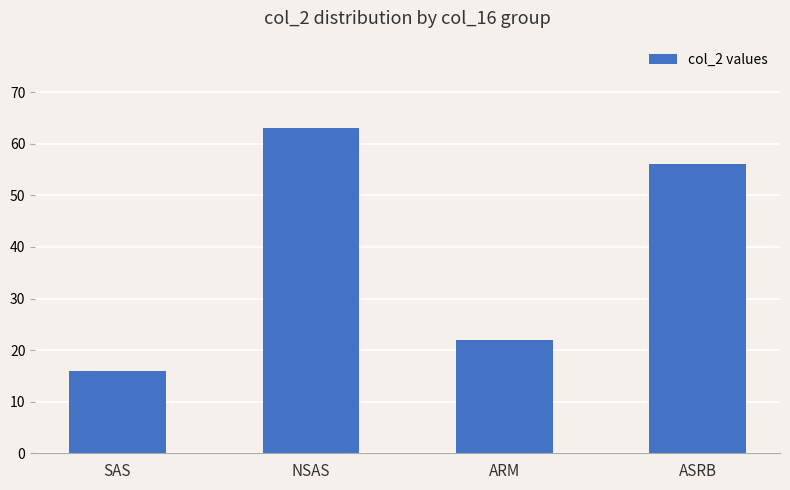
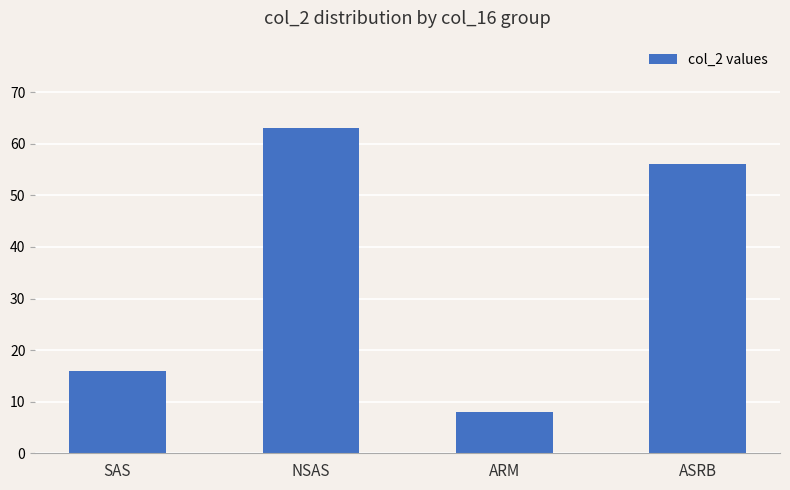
ARM: 22 -> 8
